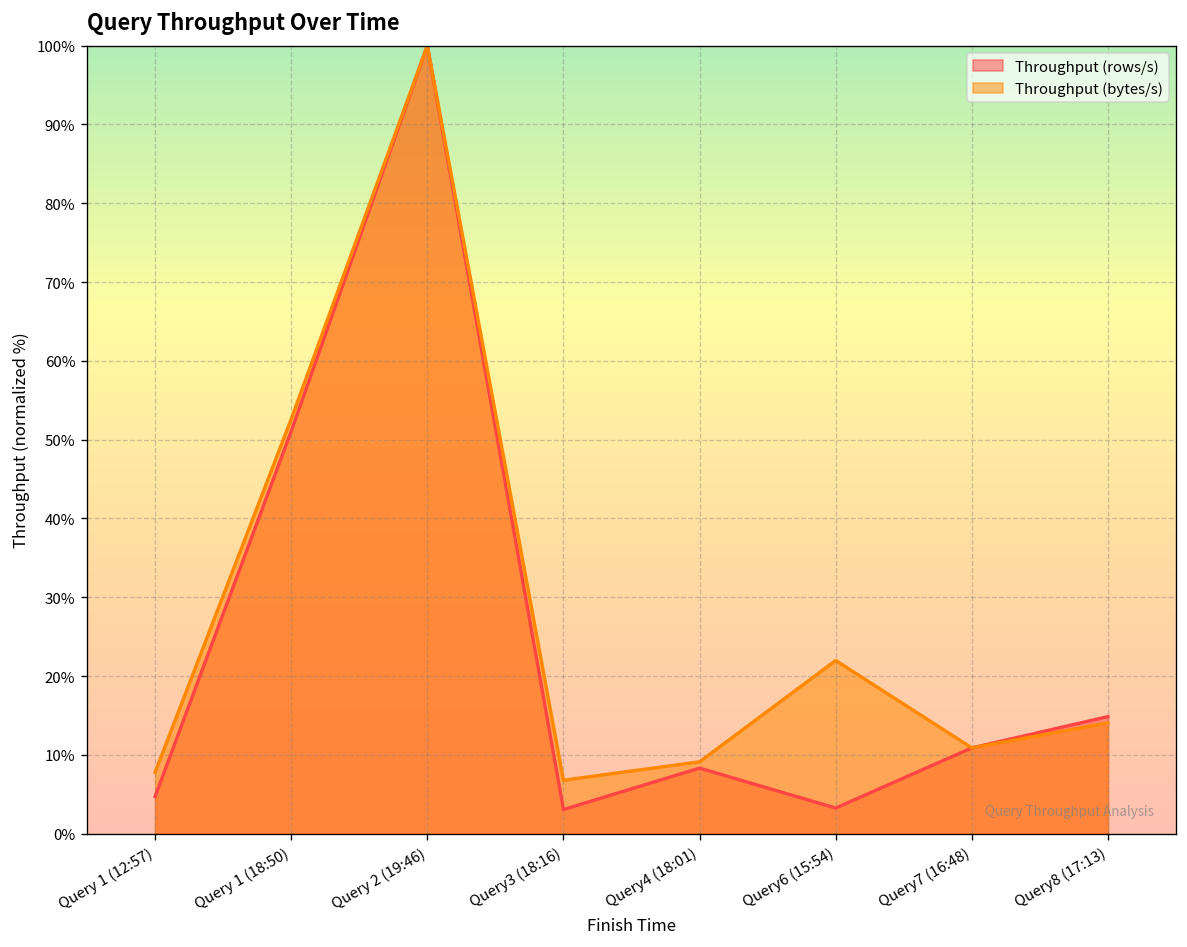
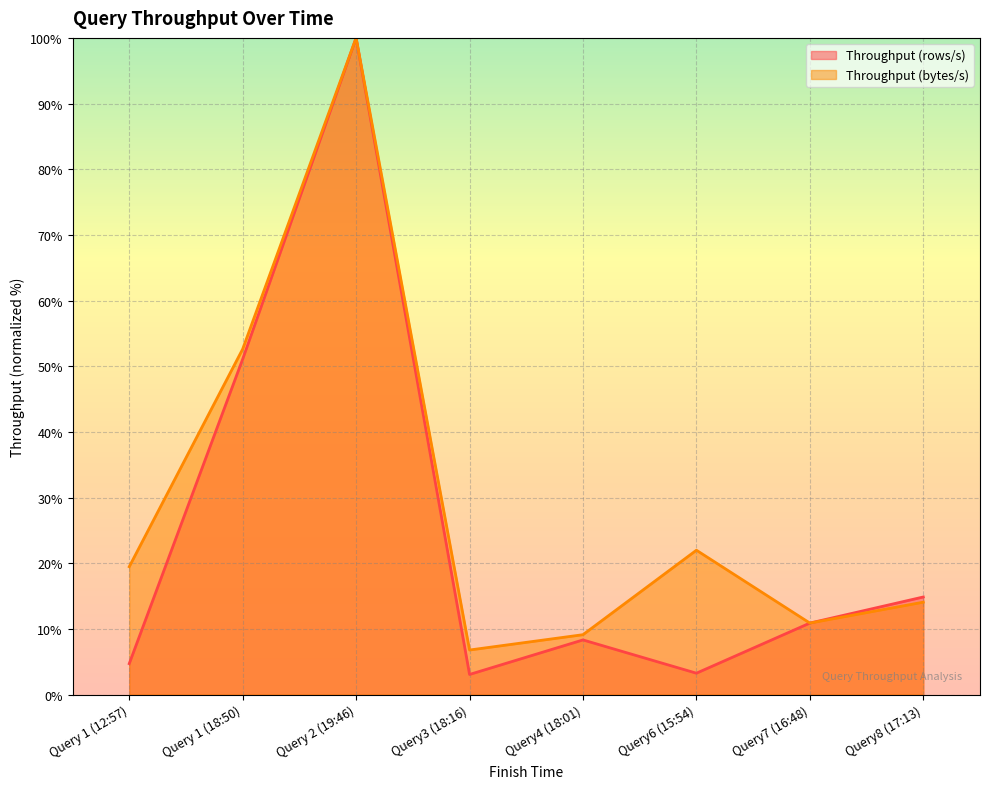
Throughput (bytes/s), Query 1 (12:57): 8% -> 19%
